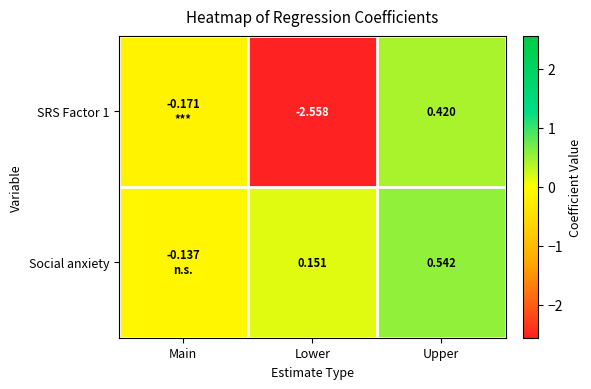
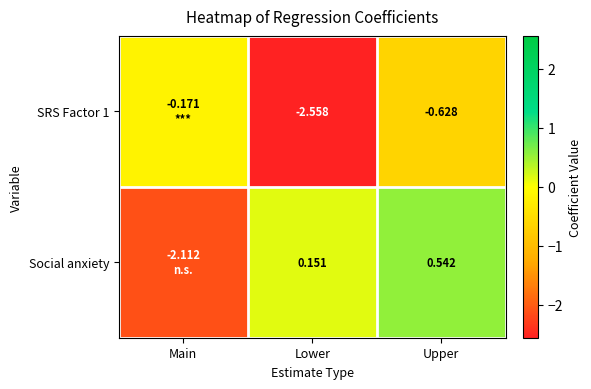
SRS Factor 1, Upper: 0.420 -> -0.628
Social anxiety, Main: -0.137 -> -2.112
